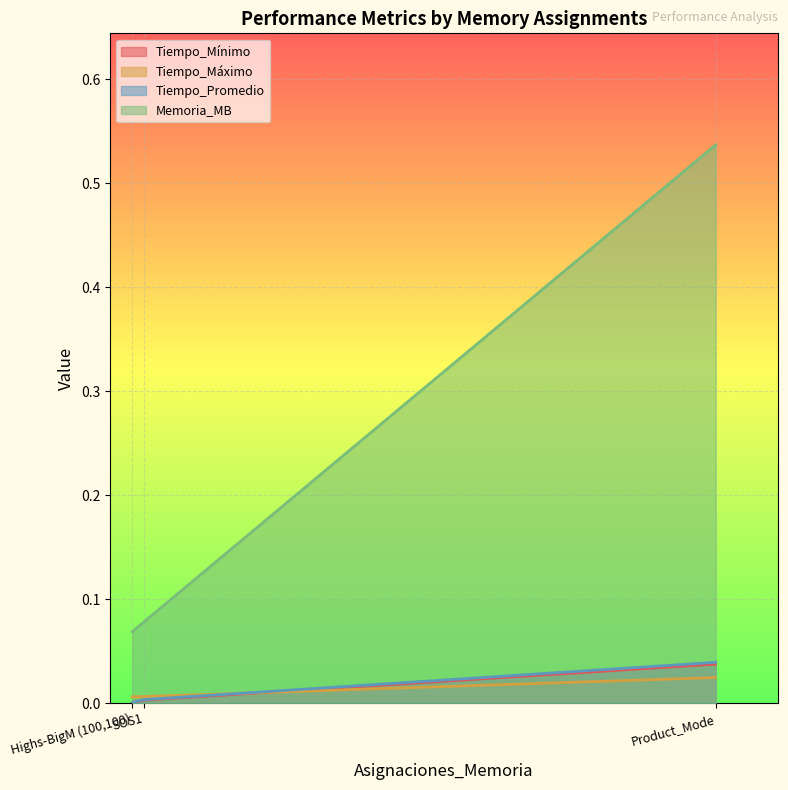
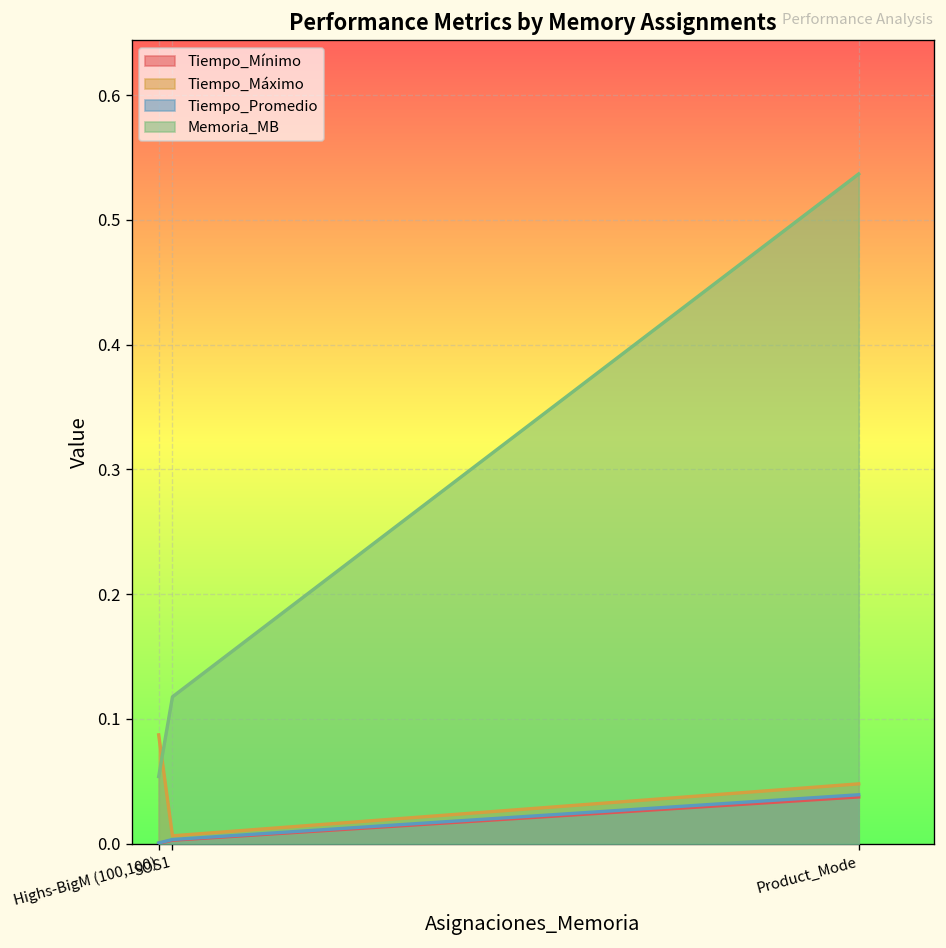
Tiempo_Máximo, Highs-BigM (100,100): 0.006 -> 0.087
Memoria_MB, Highs-BigM (100,100): 0.069 -> 0.054
Memoria_MB, SOS1: 0.078 -> 0.118
Tiempo_Máximo, Product_Mode: 0.025 -> 0.048
